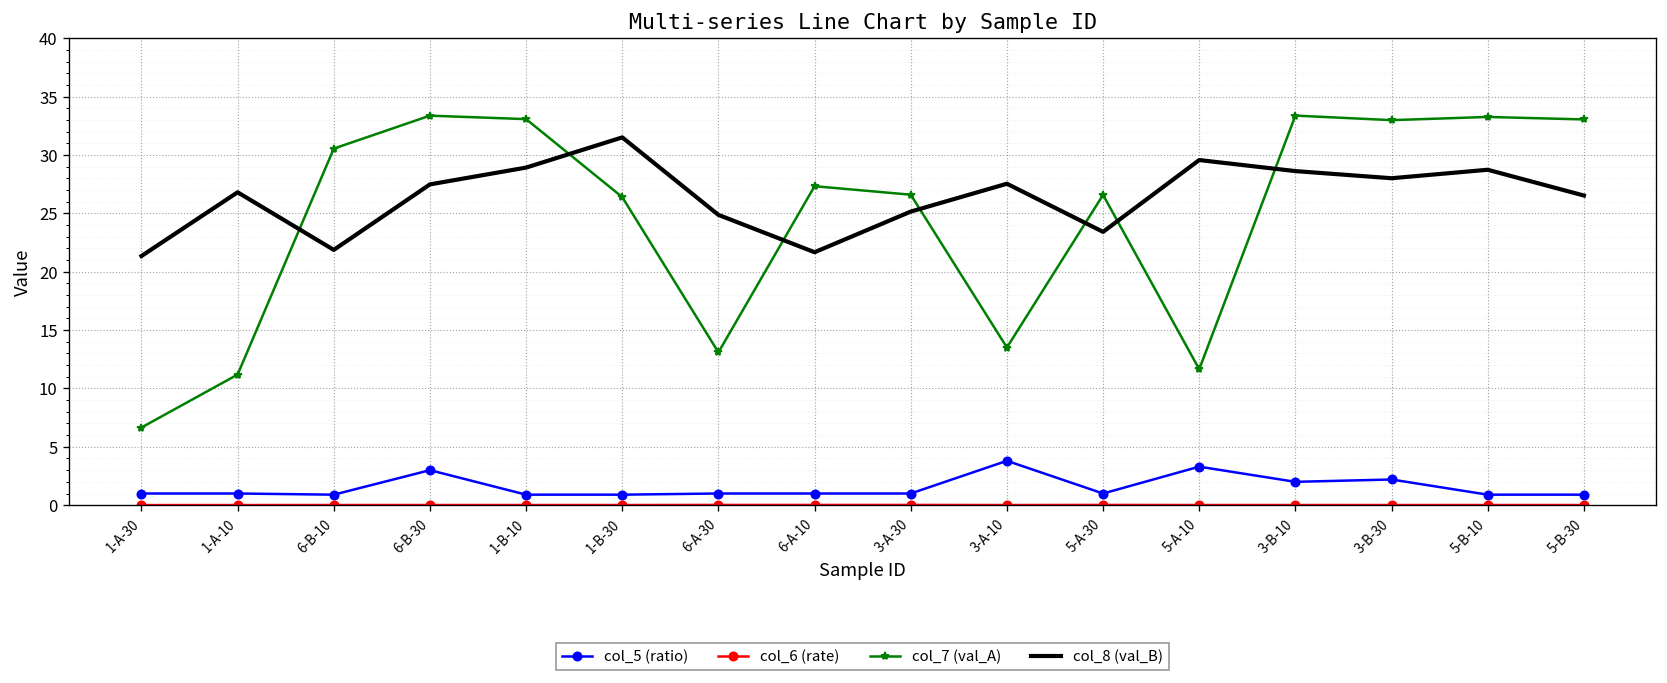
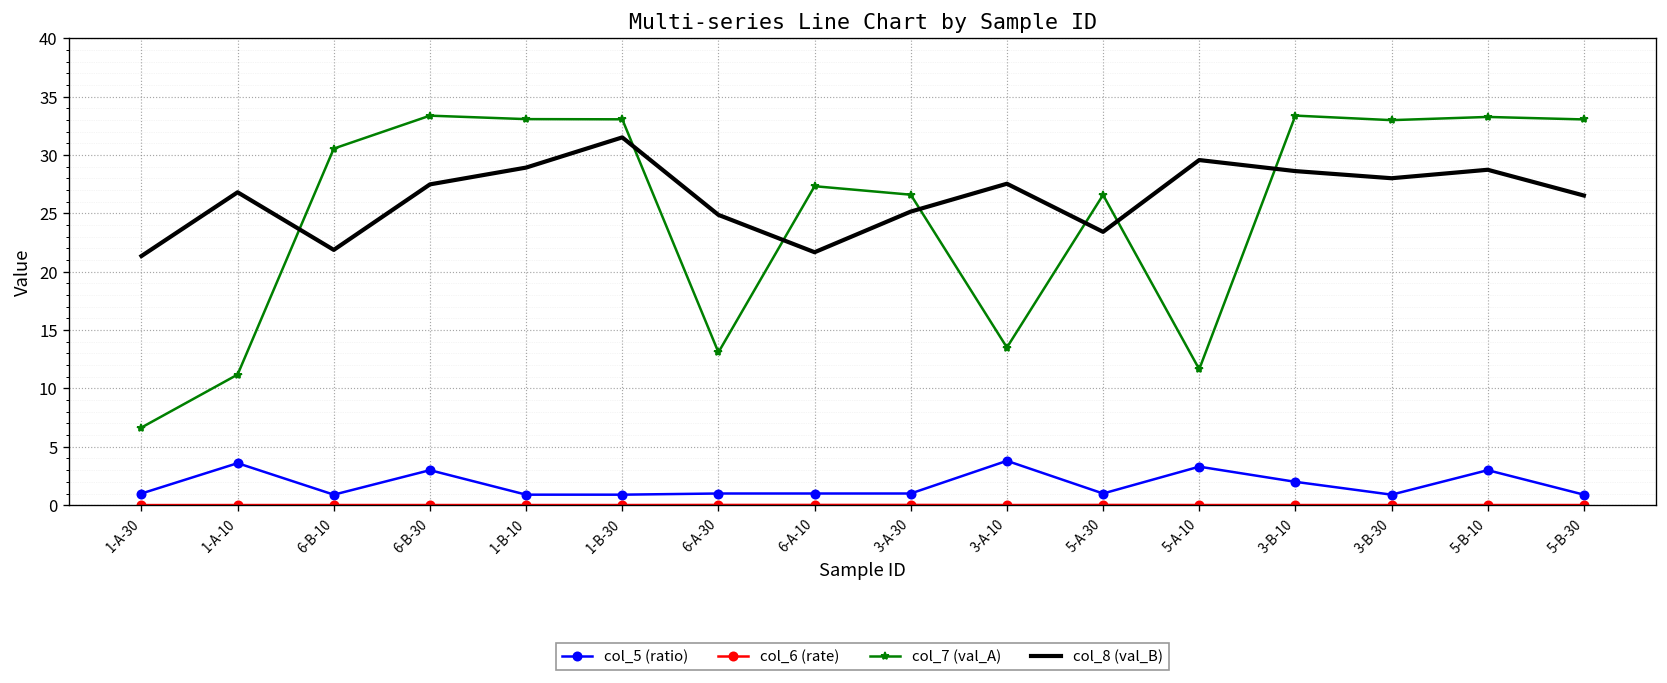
col_5 (ratio), 1-A-10: 1 -> 4
col_7 (val_A), 1-B-30: 26 -> 33
col_5 (ratio), 3-B-30: 2 -> 1
col_5 (ratio), 5-B-10: 1 -> 3
